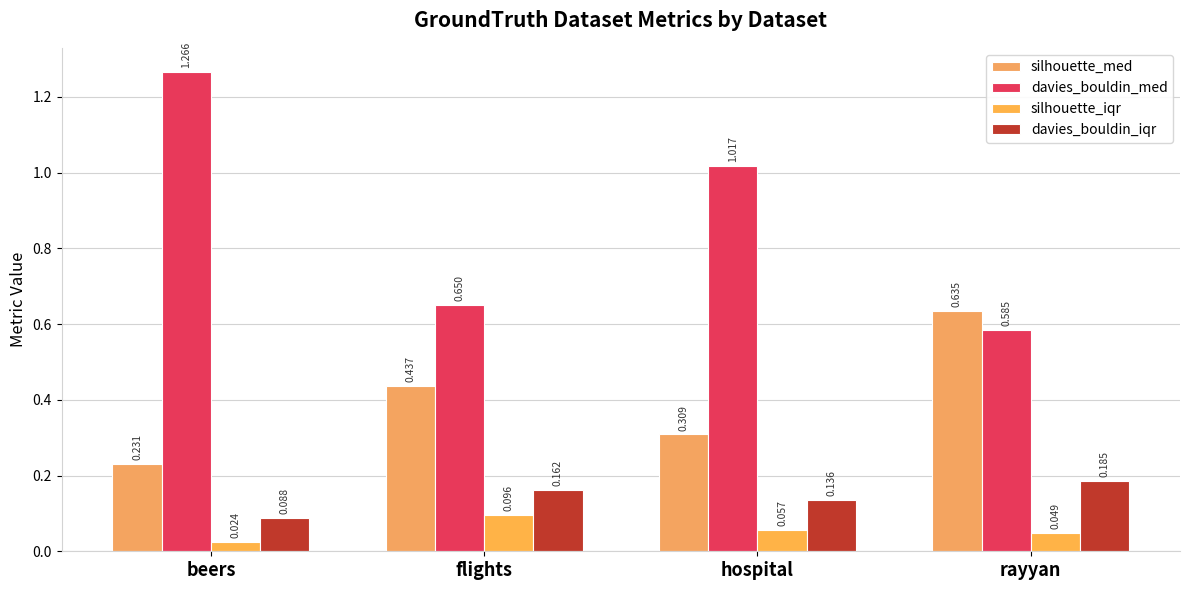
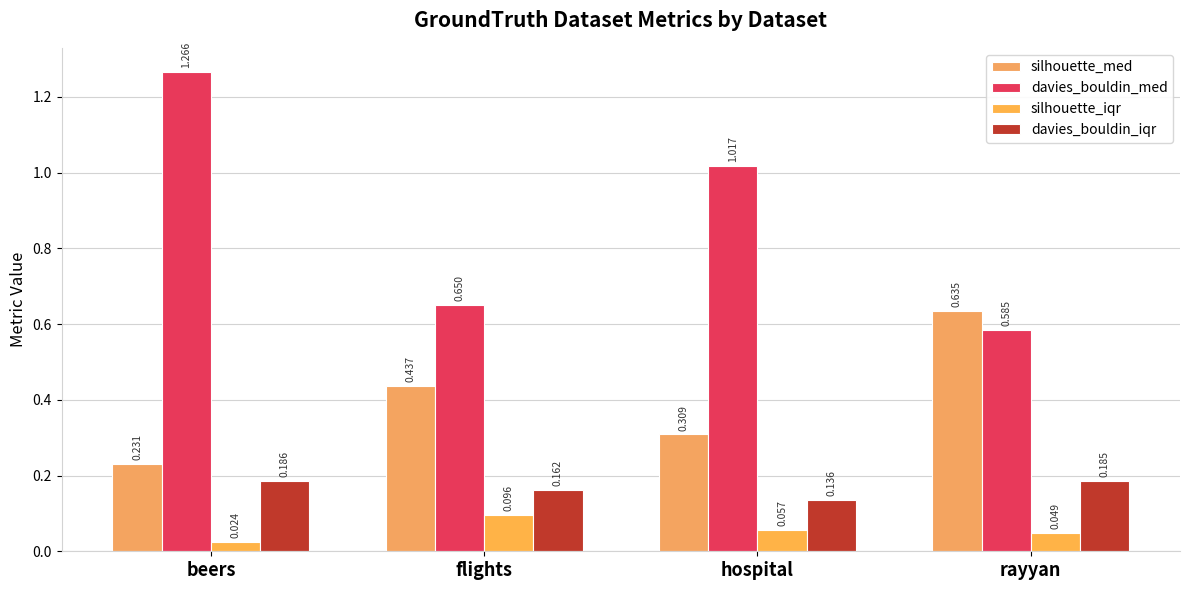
davies_bouldin_iqr, beers: 0.088 -> 0.186
